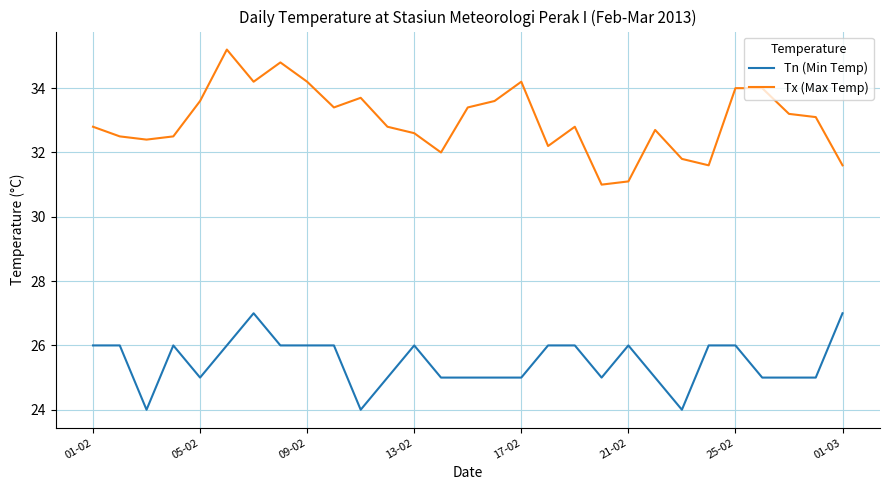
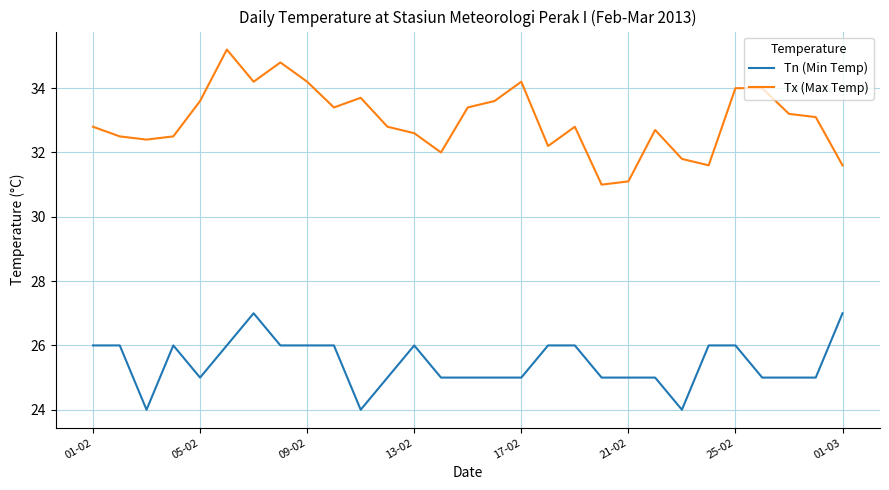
Tn (Min Temp), 21-02: 26 -> 25
